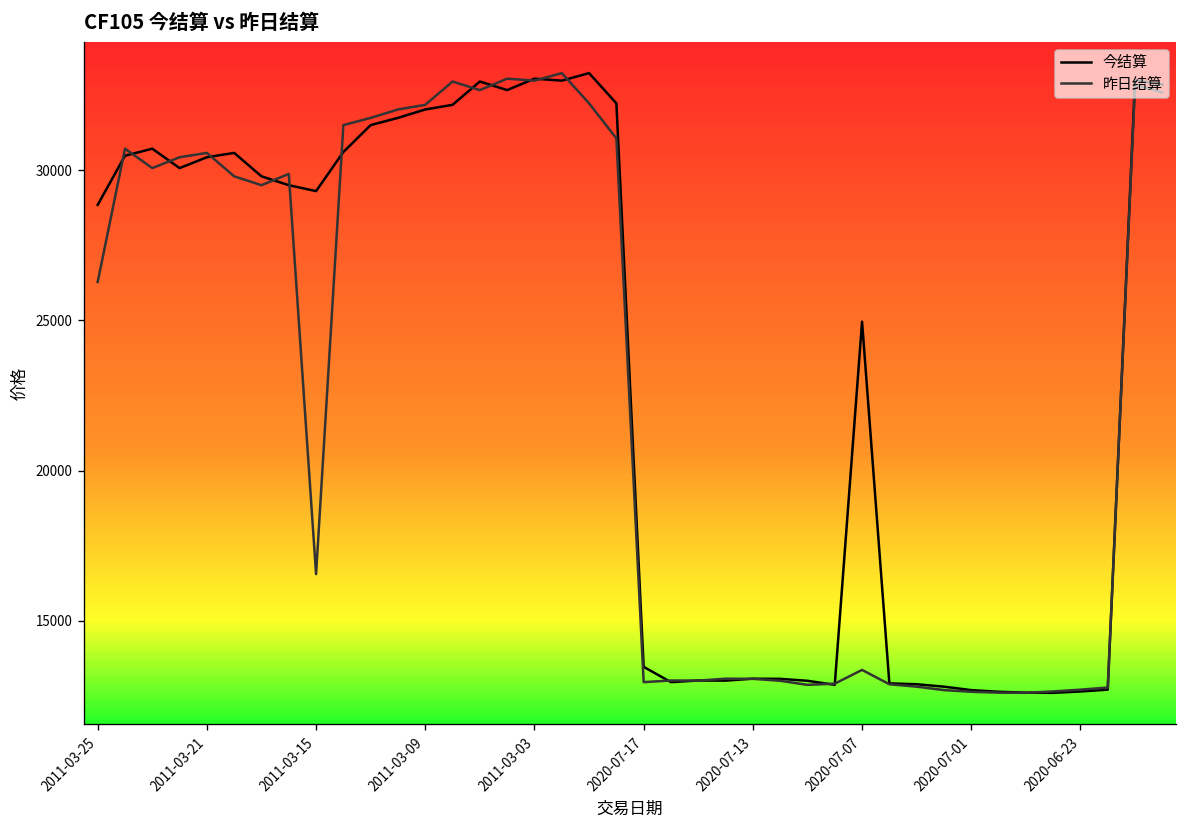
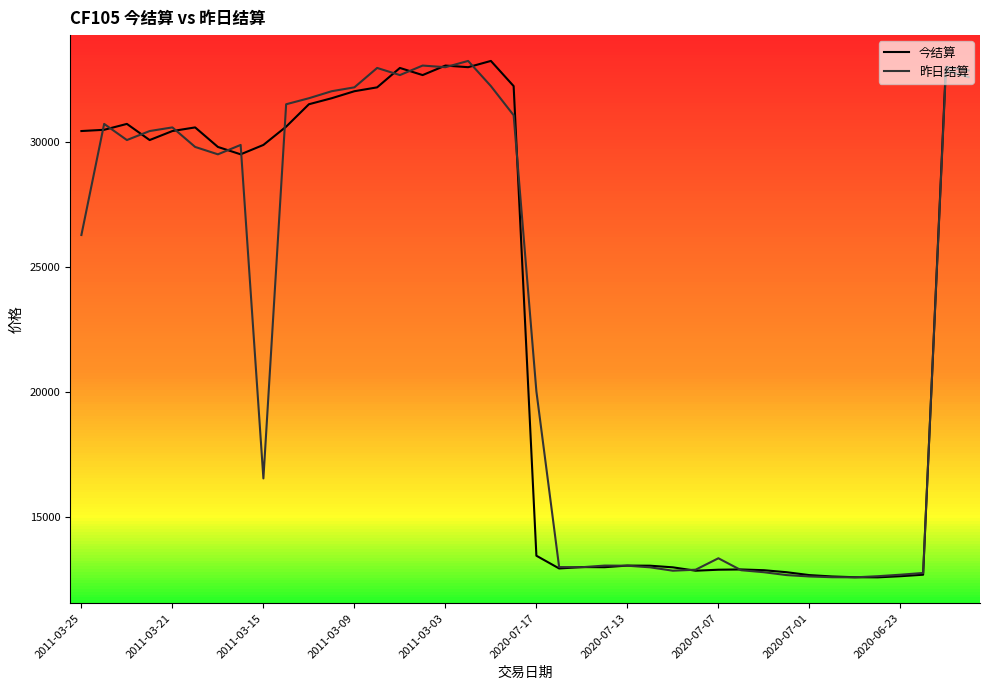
今结算, 2011-03-25: 28800 -> 30400
今结算, 2011-03-15: 29300 -> 29900
昨日结算, 2020-07-17: 13000 -> 20000
今结算, 2020-07-07: 25000 -> 12900
